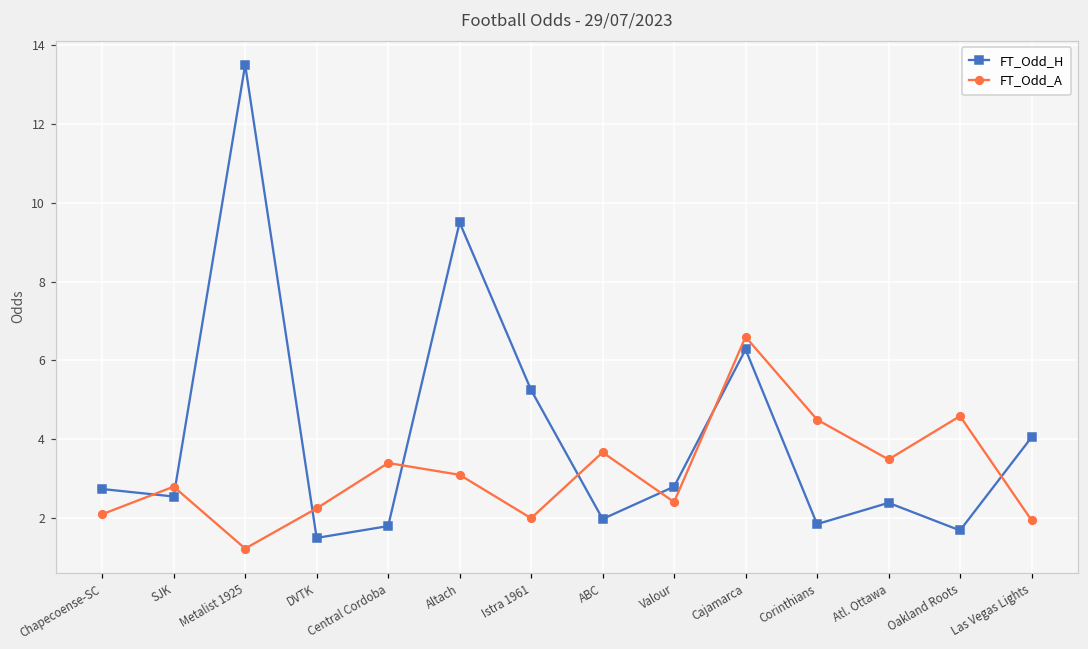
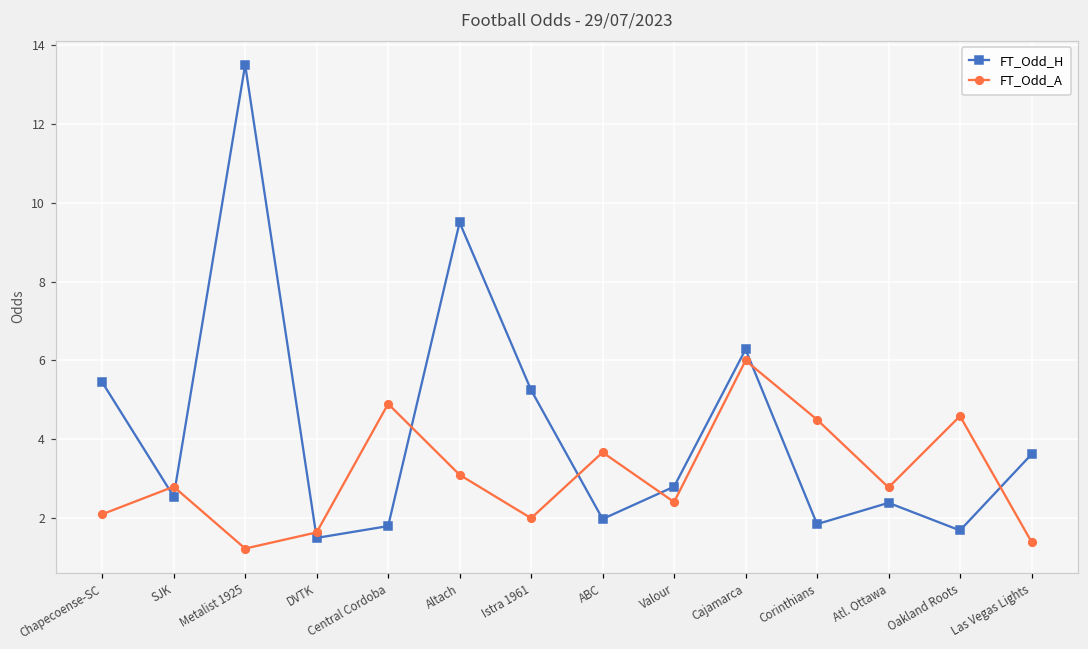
FT_Odd_H, Chapecoense-SC: 2.7 -> 5.5
FT_Odd_A, DVTK: 2.3 -> 1.6
FT_Odd_A, Central Cordoba: 3.4 -> 4.9
FT_Odd_A, Cajamarca: 6.6 -> 6.0
FT_Odd_A, Atl. Ottawa: 3.5 -> 2.8
FT_Odd_H, Las Vegas Lights: 4.1 -> 3.6
FT_Odd_A, Las Vegas Lights: 2.0 -> 1.4
